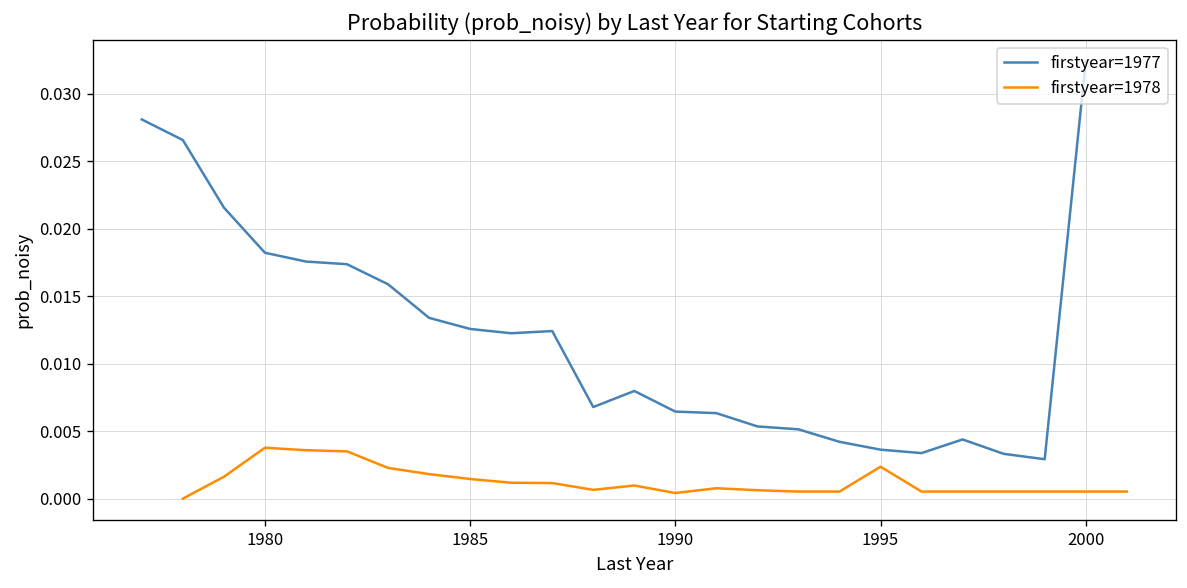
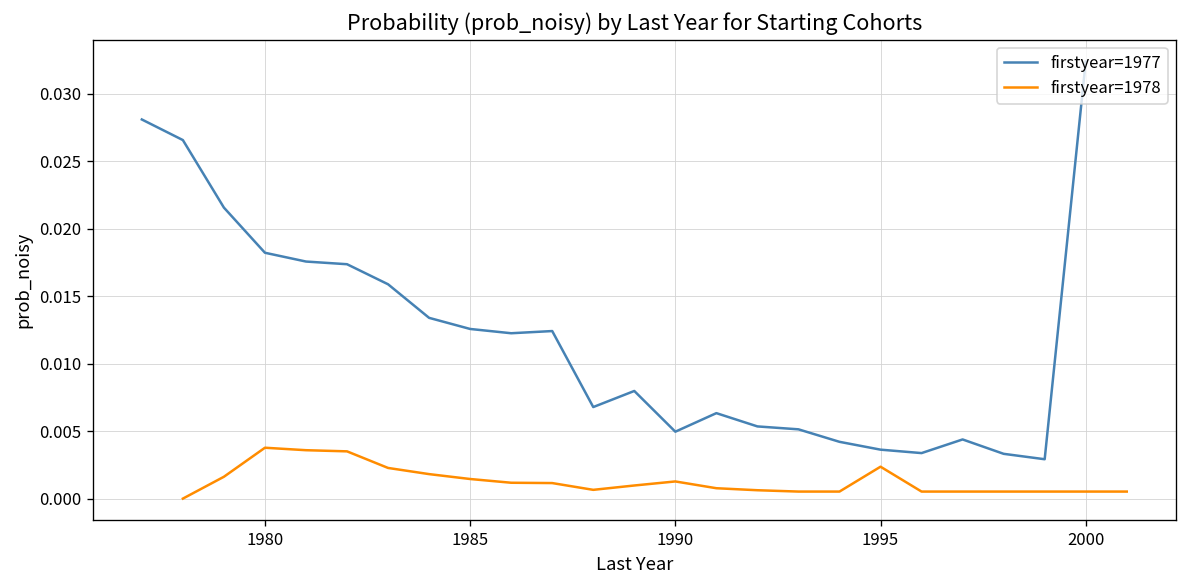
firstyear=1977, 1990: 0.0064 -> 0.0050
firstyear=1978, 1990: 0.0004 -> 0.0013
